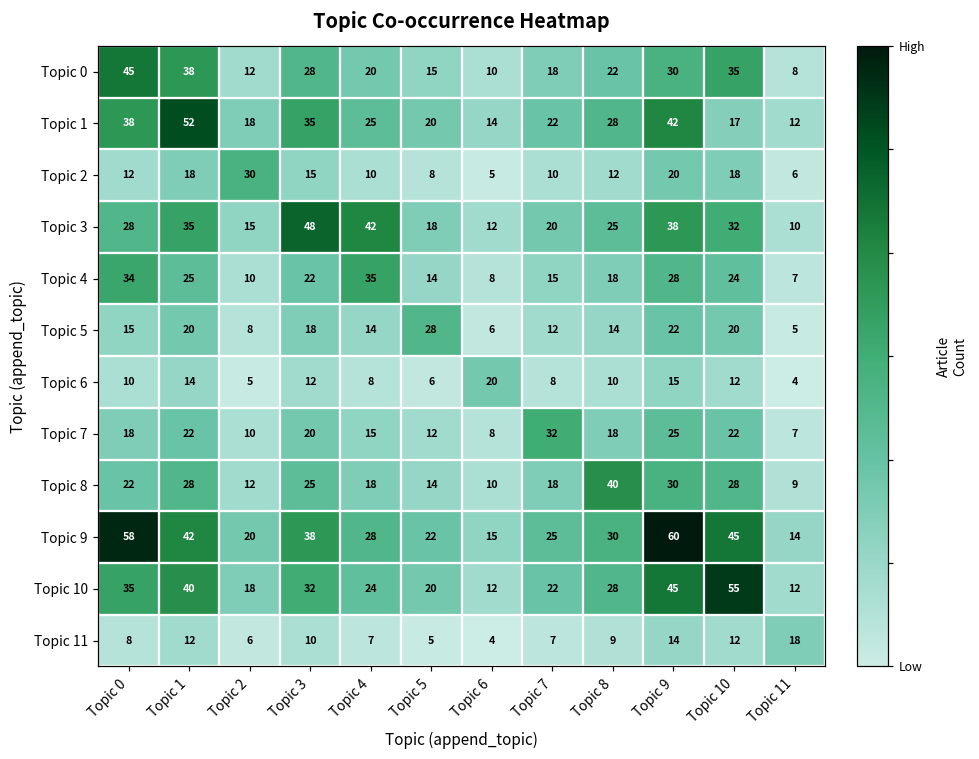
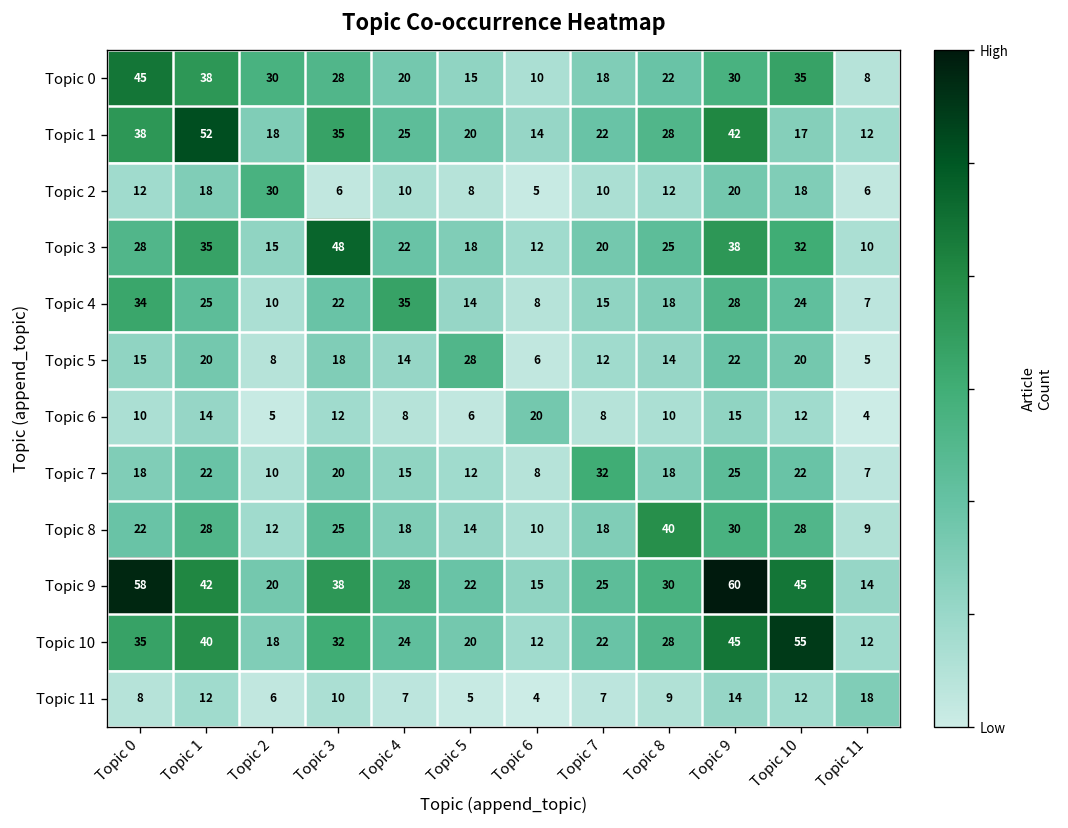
Topic 0, Topic 2: 12 -> 30
Topic 2, Topic 3: 15 -> 6
Topic 3, Topic 4: 42 -> 22
